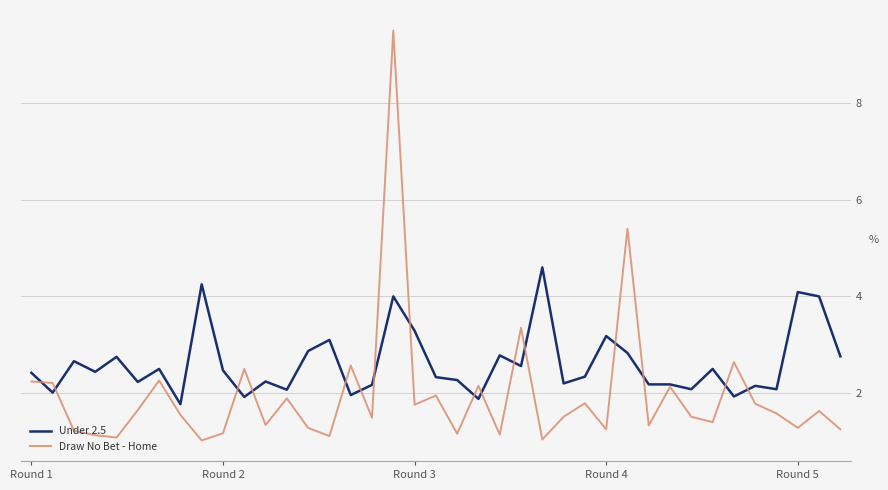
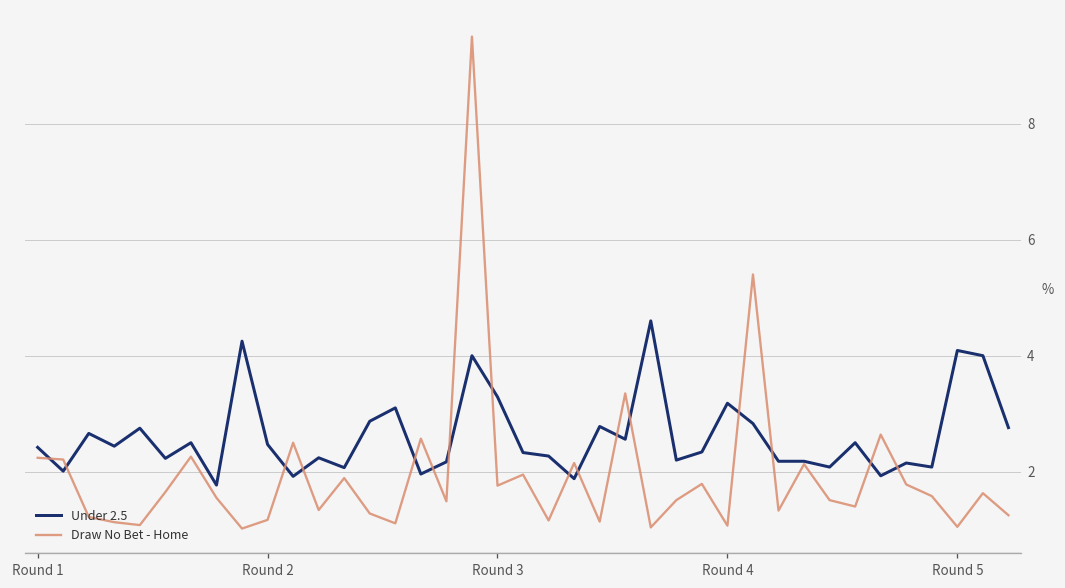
Draw No Bet - Home, Round 4: 1.3 -> 1.1
Draw No Bet - Home, Round 5: 1.3 -> 1.1
